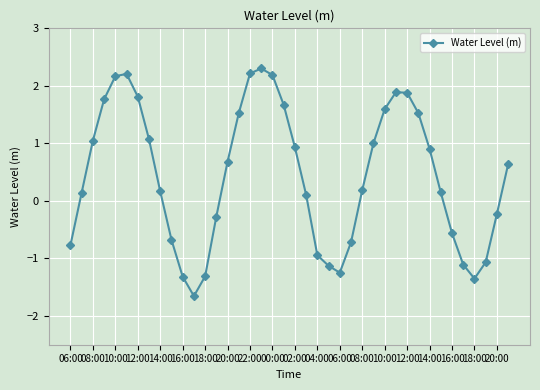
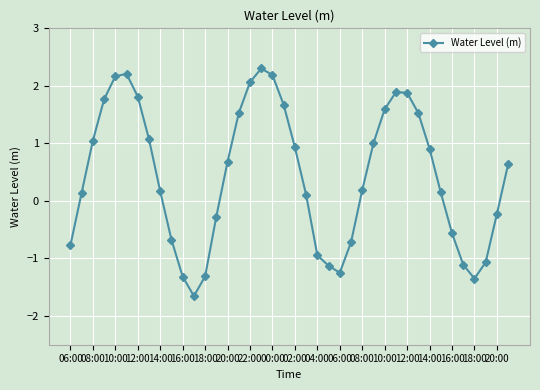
22:00: 2.2 -> 2.1
